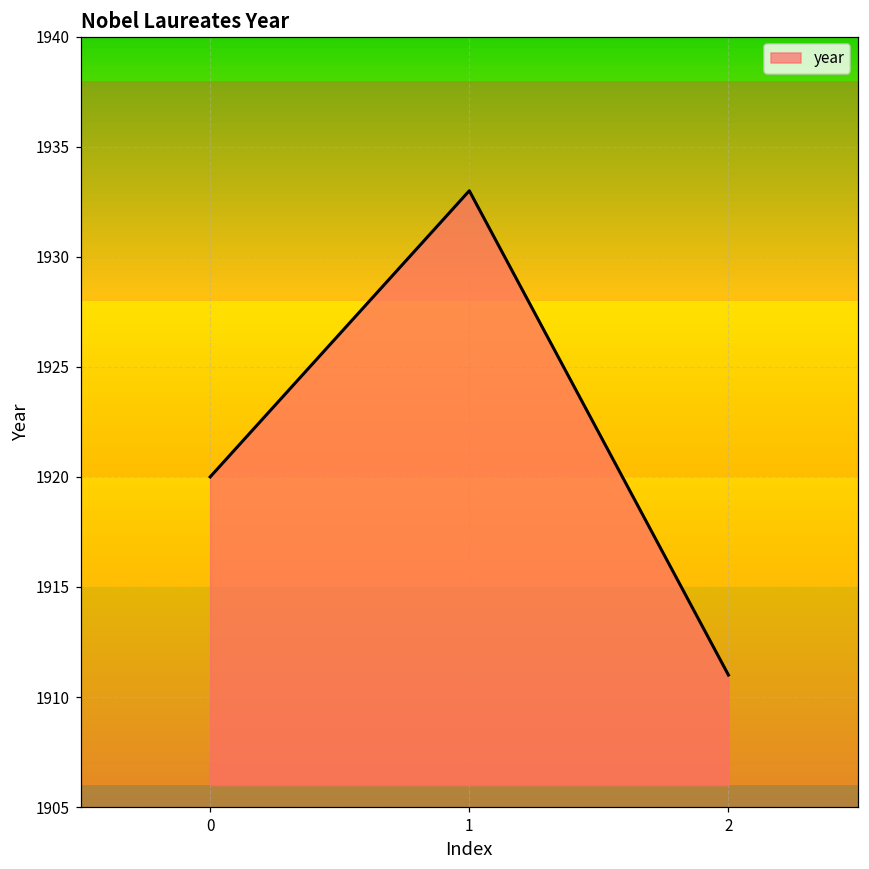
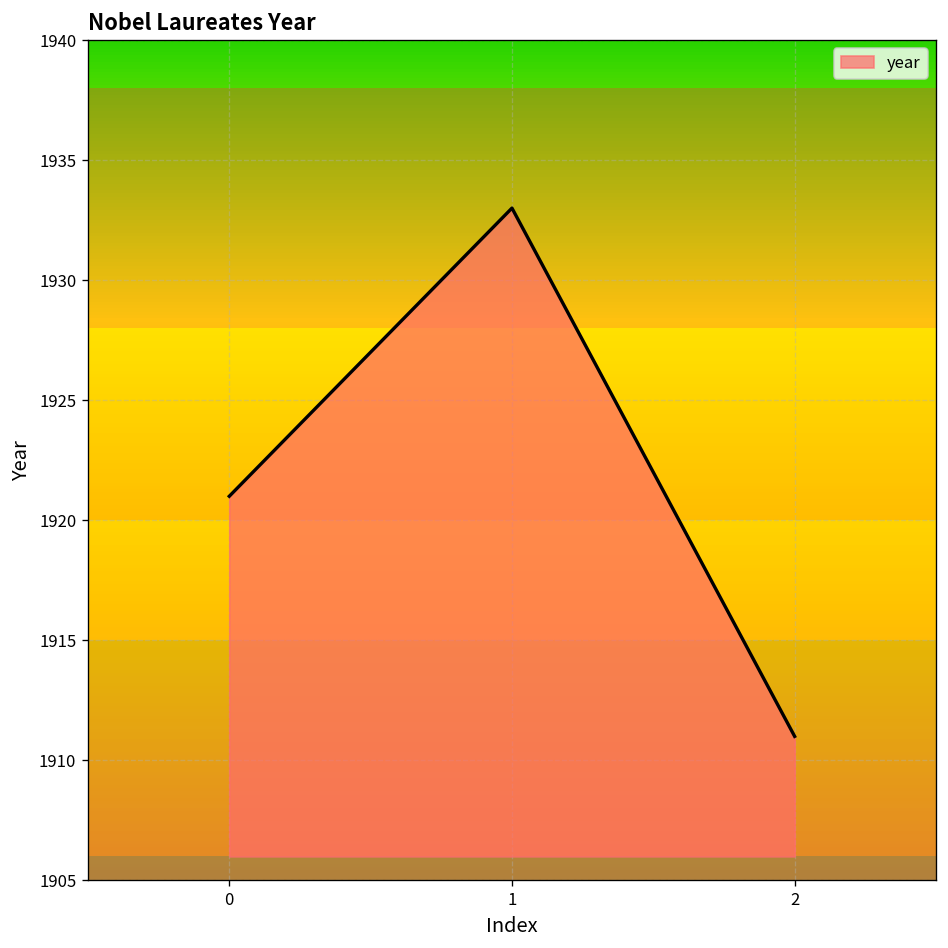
0: 1920 -> 1921
